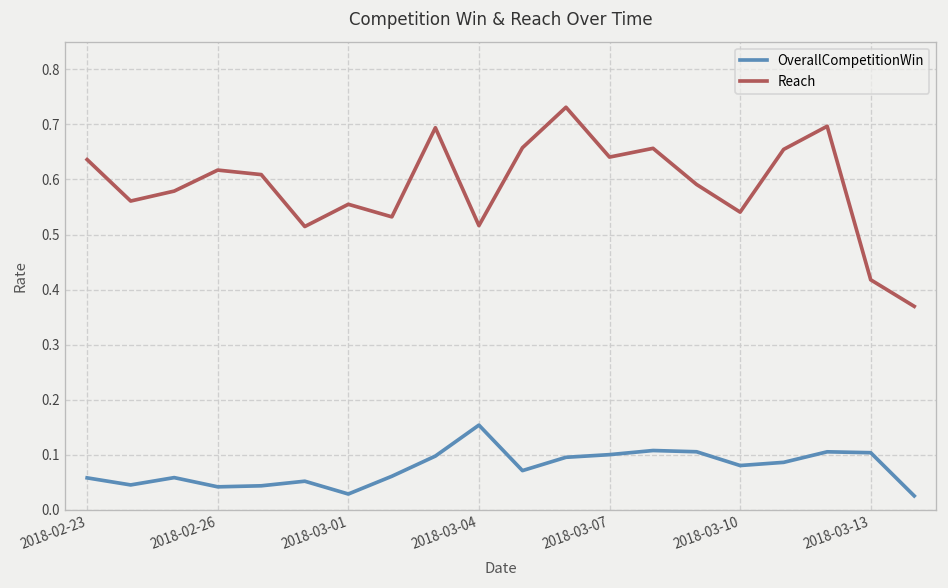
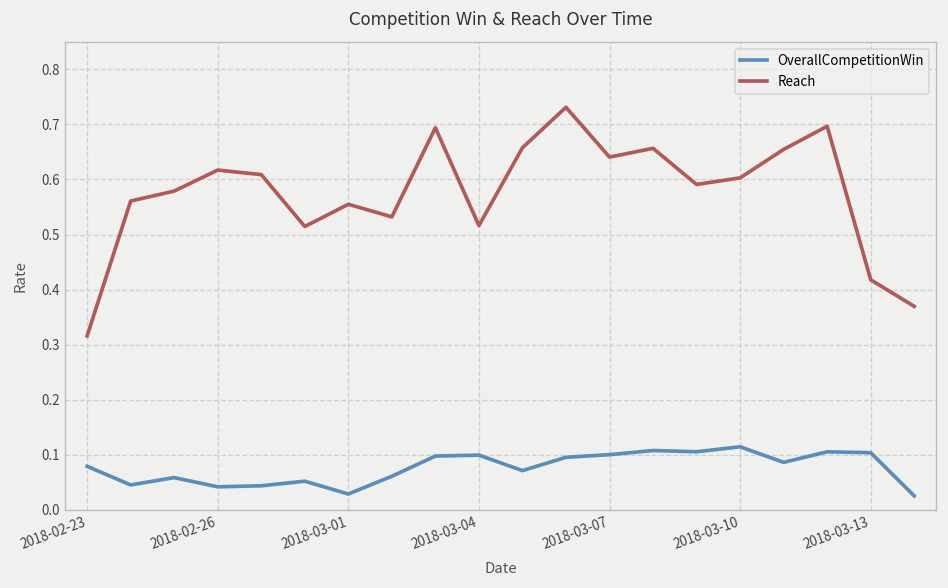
OverallCompetitionWin, 2018-02-23: 0.06 -> 0.08
Reach, 2018-02-23: 0.64 -> 0.32
OverallCompetitionWin, 2018-03-04: 0.15 -> 0.10
OverallCompetitionWin, 2018-03-10: 0.08 -> 0.11
Reach, 2018-03-10: 0.54 -> 0.60
